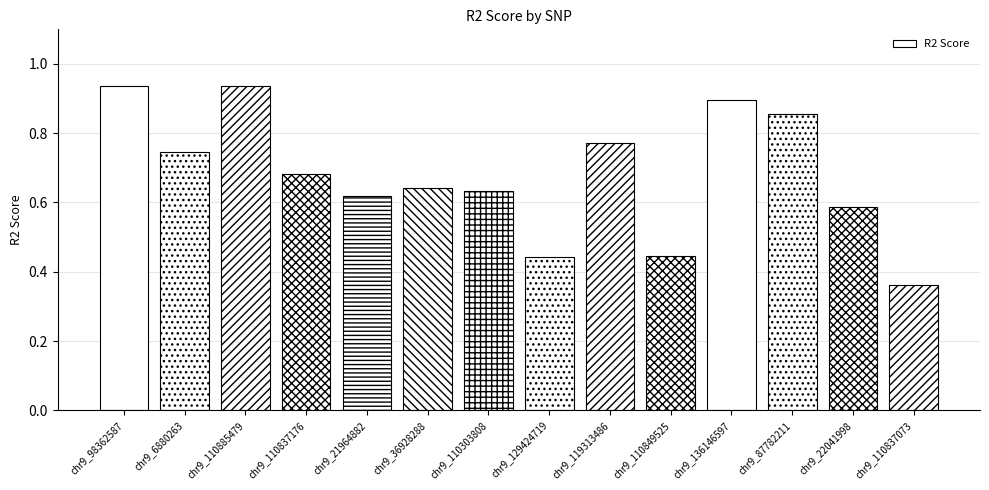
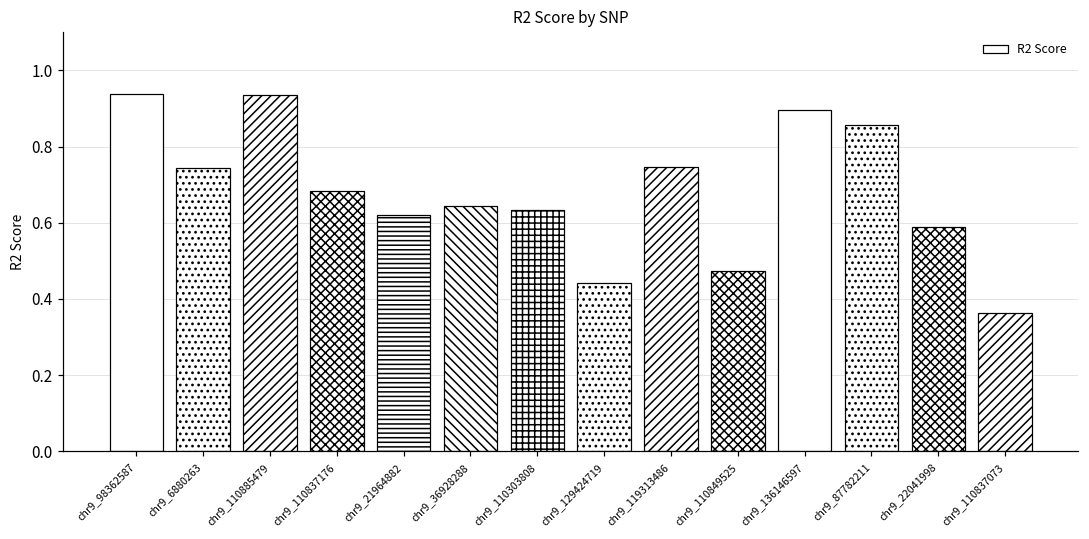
chr9_119313486: 0.77 -> 0.75
chr9_110849525: 0.45 -> 0.47
